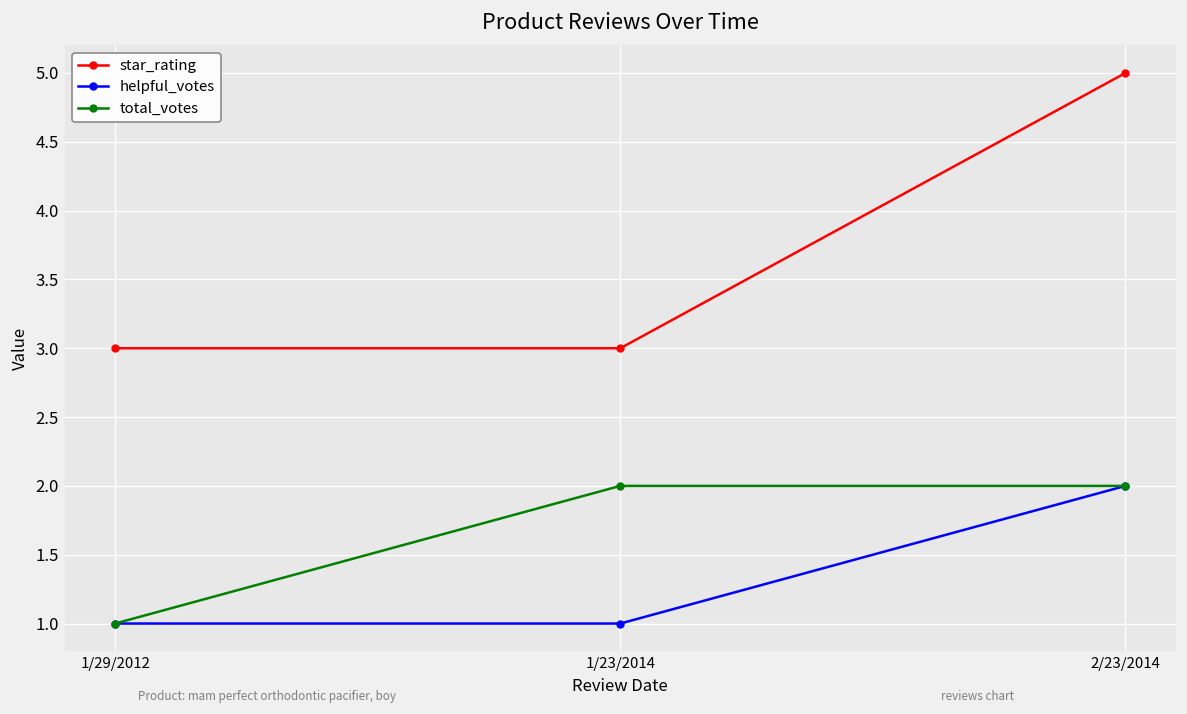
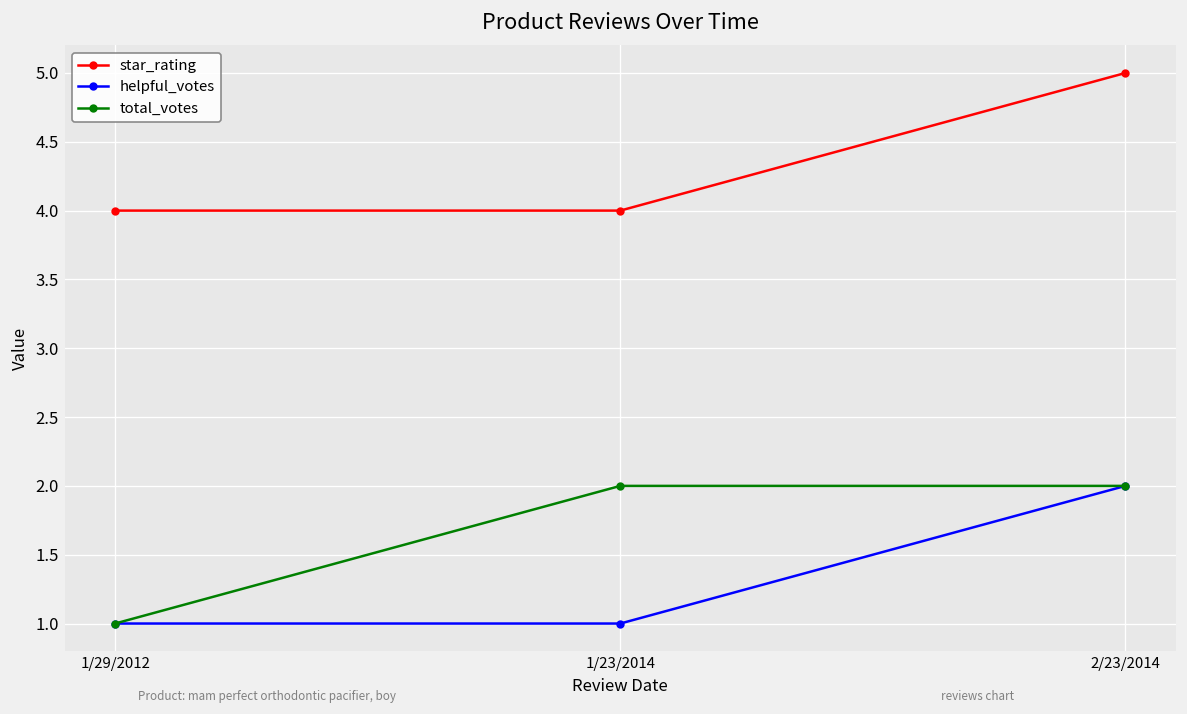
star_rating, 1/29/2012: 3 -> 4
star_rating, 1/23/2014: 3 -> 4
